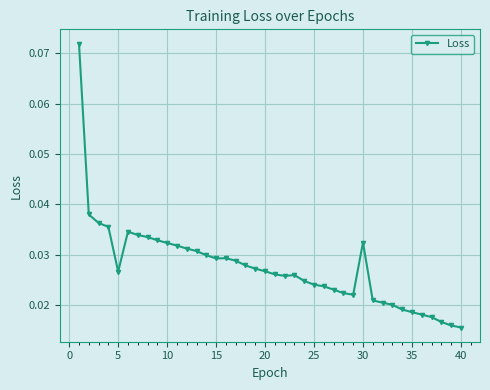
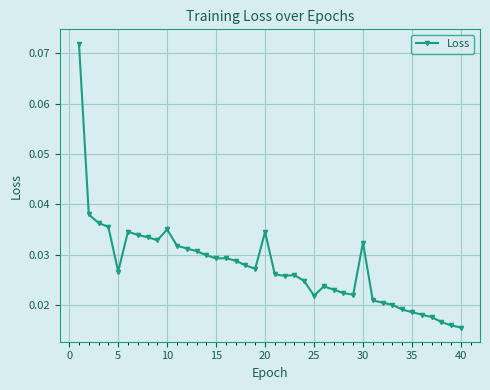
10: 0.032 -> 0.035
20: 0.027 -> 0.035
25: 0.024 -> 0.022
